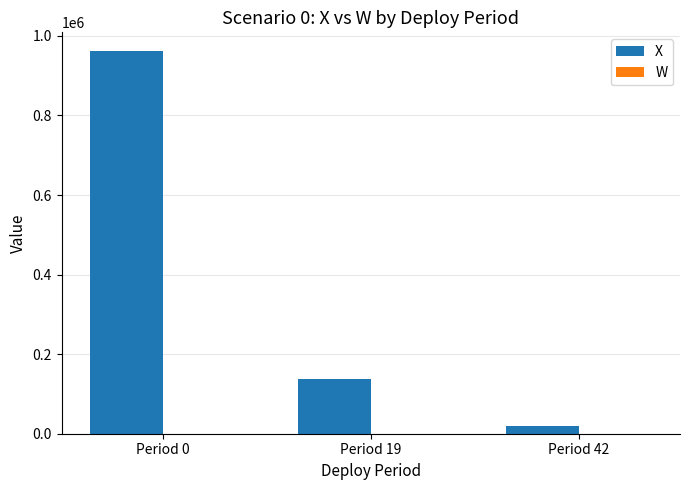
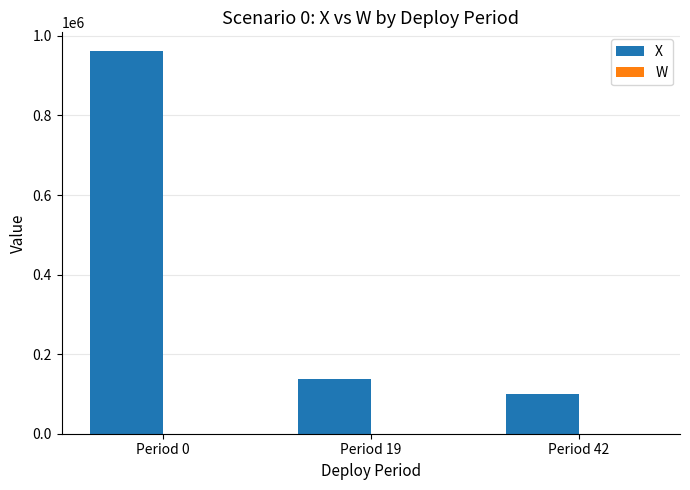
X, Period 42: 20000 -> 100000
